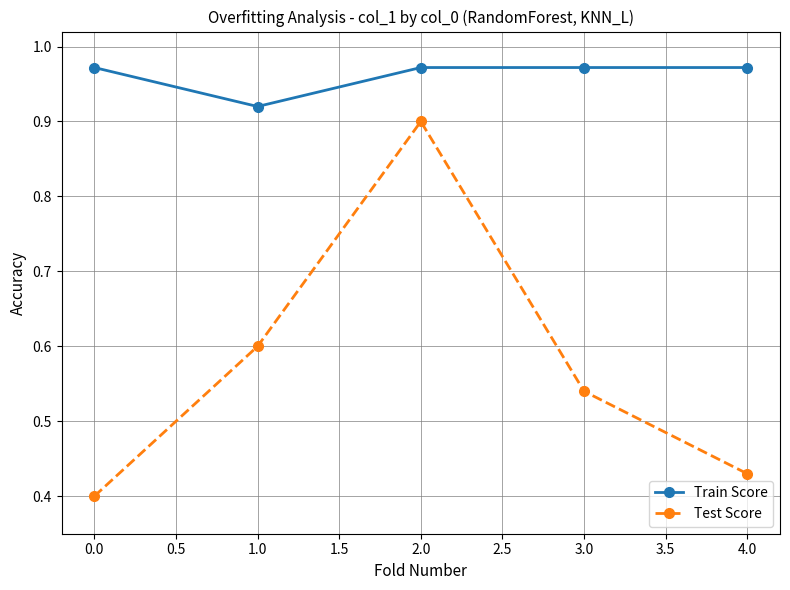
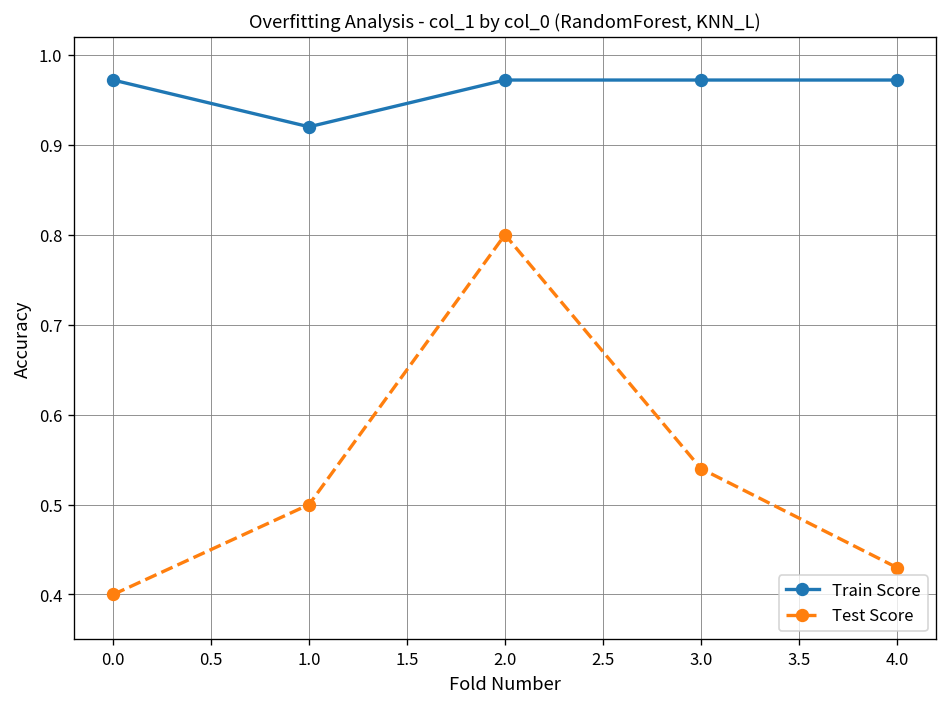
Test Score, 1.0: 0.6 -> 0.5
Test Score, 2.0: 0.9 -> 0.8
